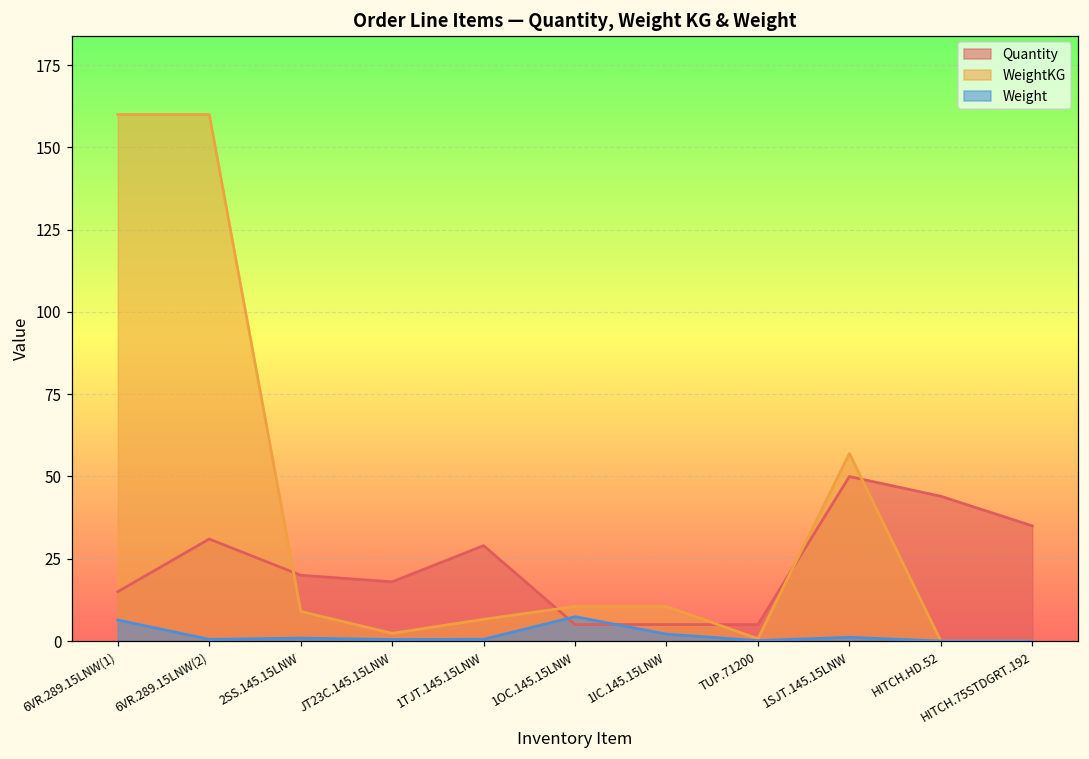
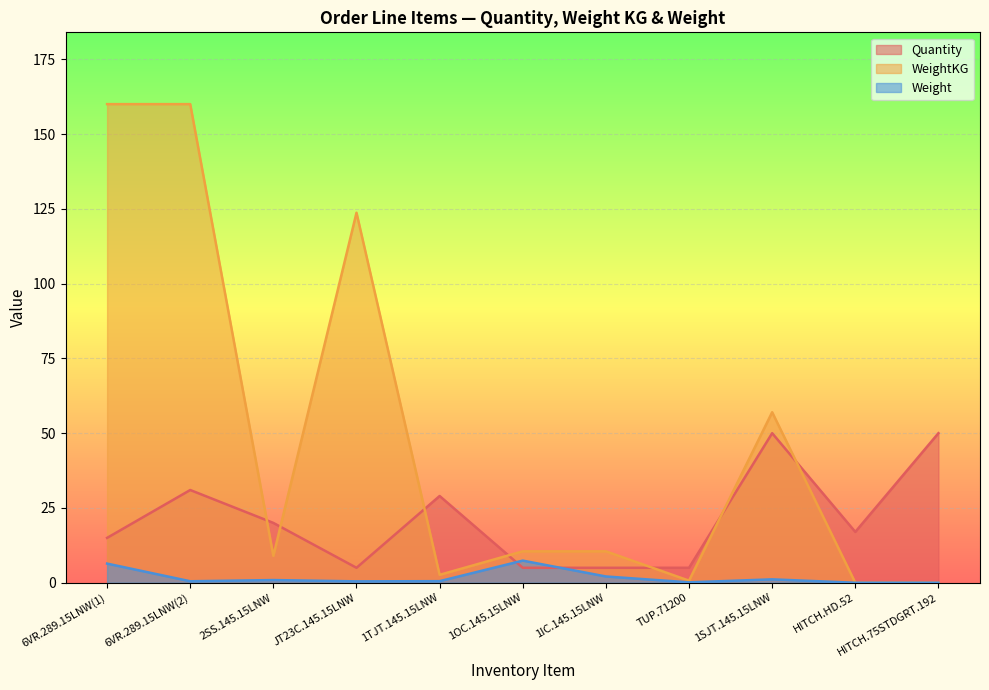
Quantity, JT23C.145.15LNW: 18 -> 5
WeightKG, JT23C.145.15LNW: 2 -> 124
WeightKG, 1TJT.145.15LNW: 7 -> 3
Quantity, HITCH.HD.52: 44 -> 17
Quantity, HITCH.75STDGRT.192: 35 -> 50
